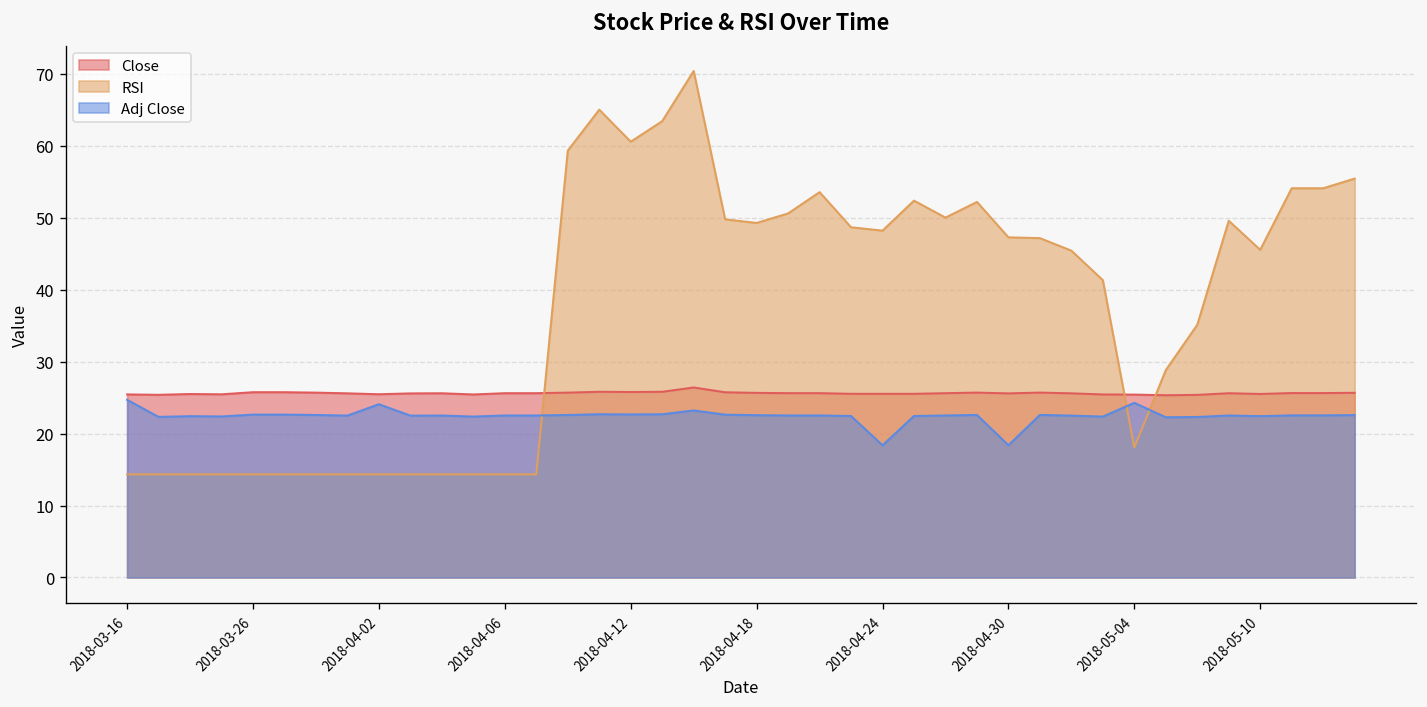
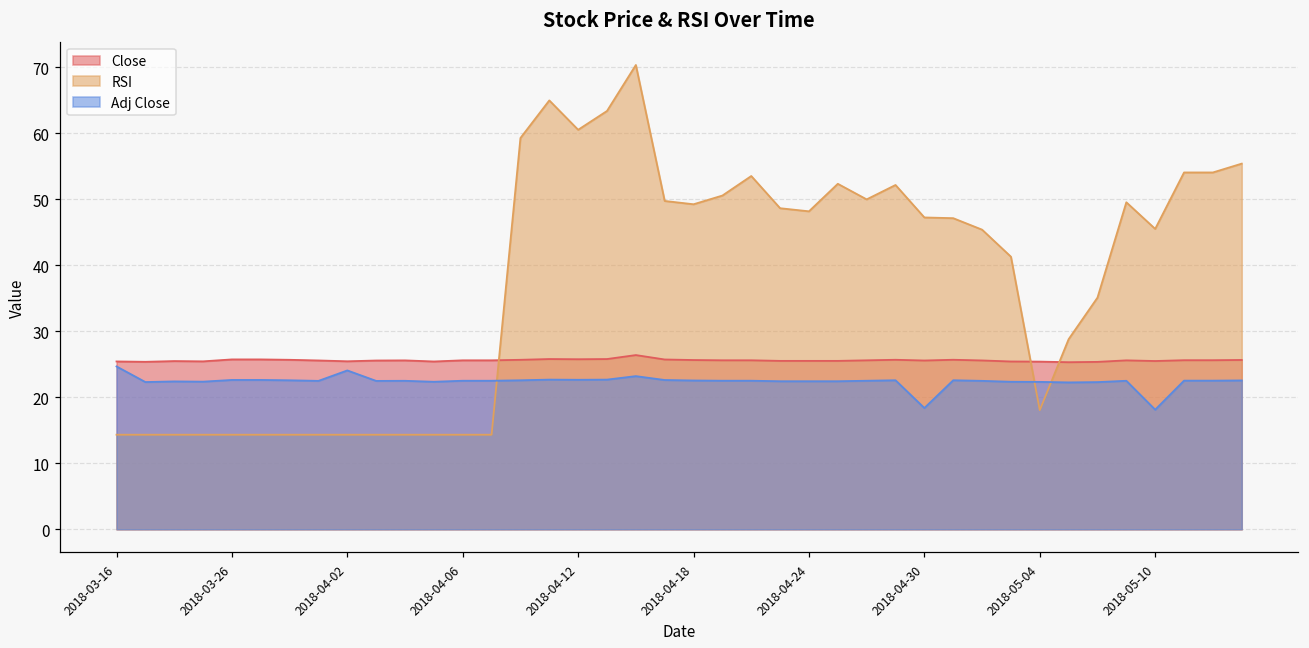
Adj Close, 2018-04-24: 18 -> 22
Adj Close, 2018-05-04: 24 -> 22
Adj Close, 2018-05-10: 22 -> 18
